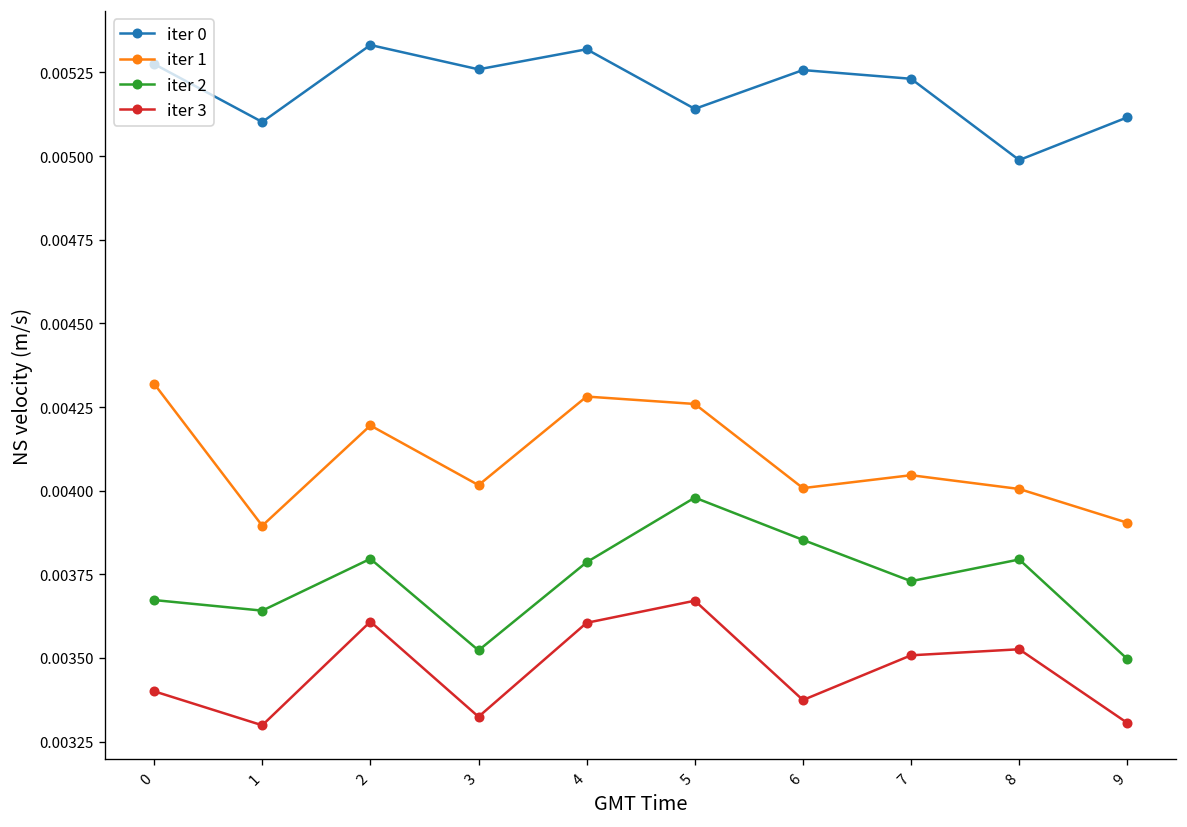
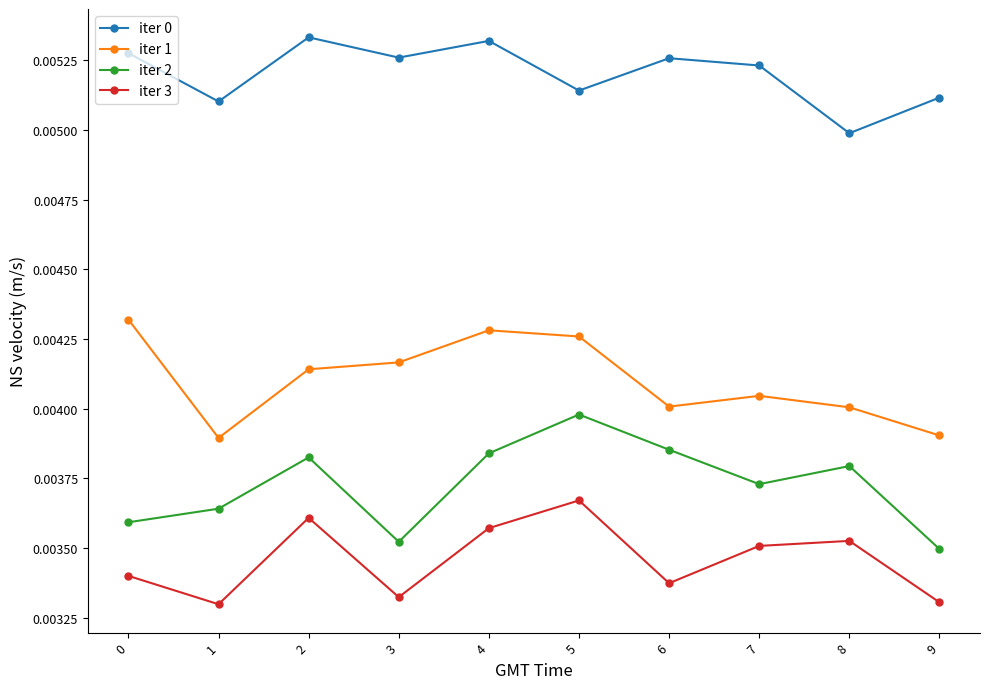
iter 2, 0: 0.00367 -> 0.00359
iter 1, 2: 0.00419 -> 0.00414
iter 2, 2: 0.00380 -> 0.00383
iter 1, 3: 0.00402 -> 0.00417
iter 2, 4: 0.00379 -> 0.00384
iter 3, 4: 0.00360 -> 0.00357
